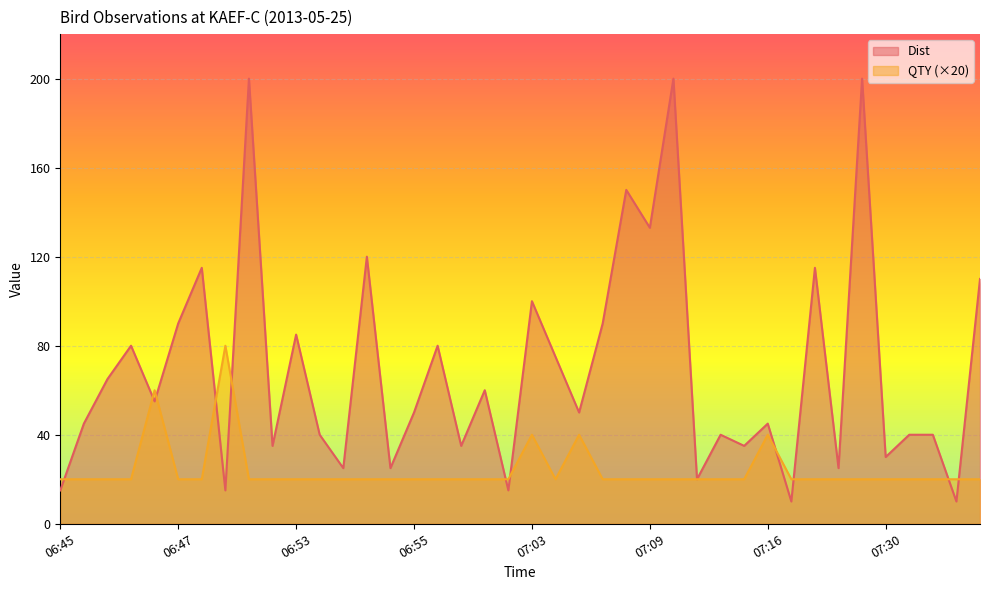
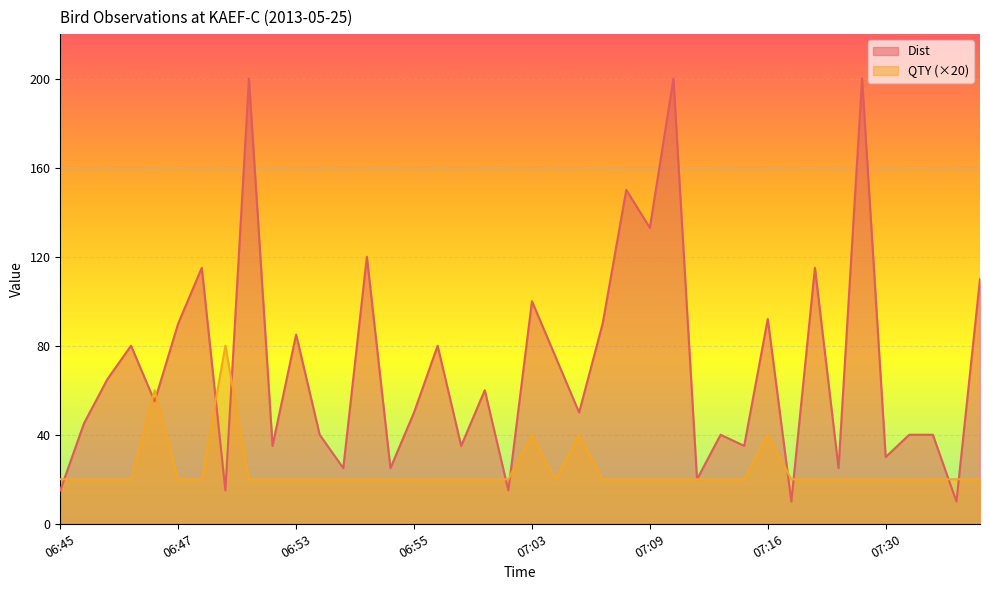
Dist, 07:16: 45 -> 92
